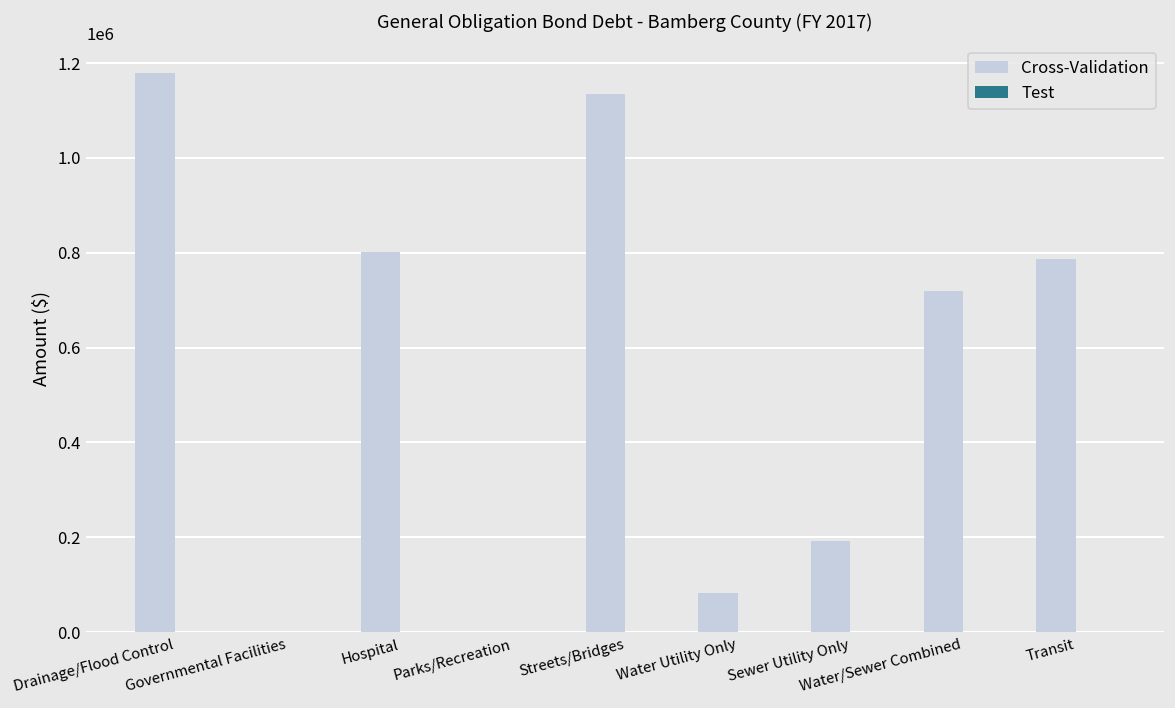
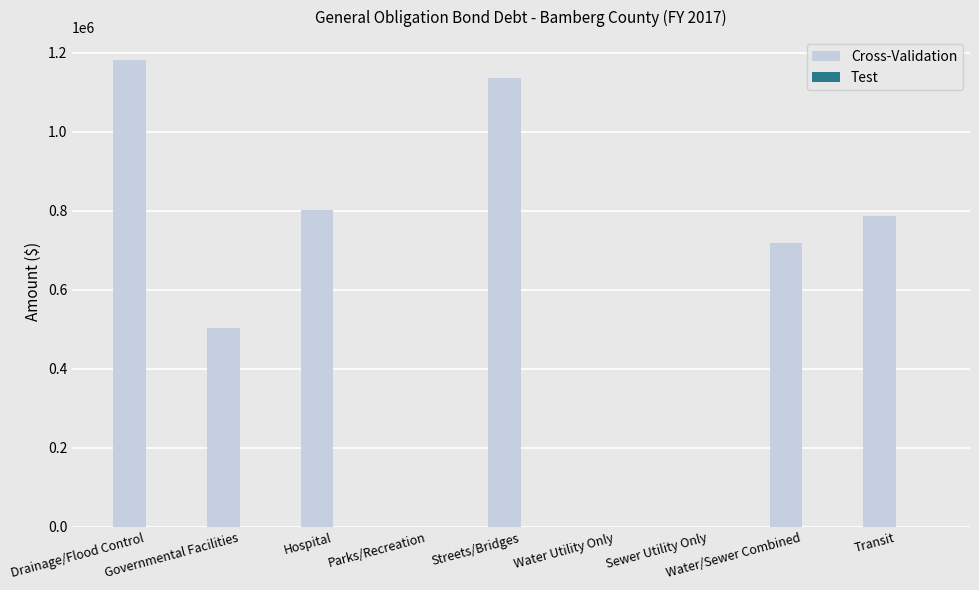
Cross-Validation, Governmental Facilities: 0 -> 500000
Cross-Validation, Water Utility Only: 80000 -> 0
Cross-Validation, Sewer Utility Only: 190000 -> 0
